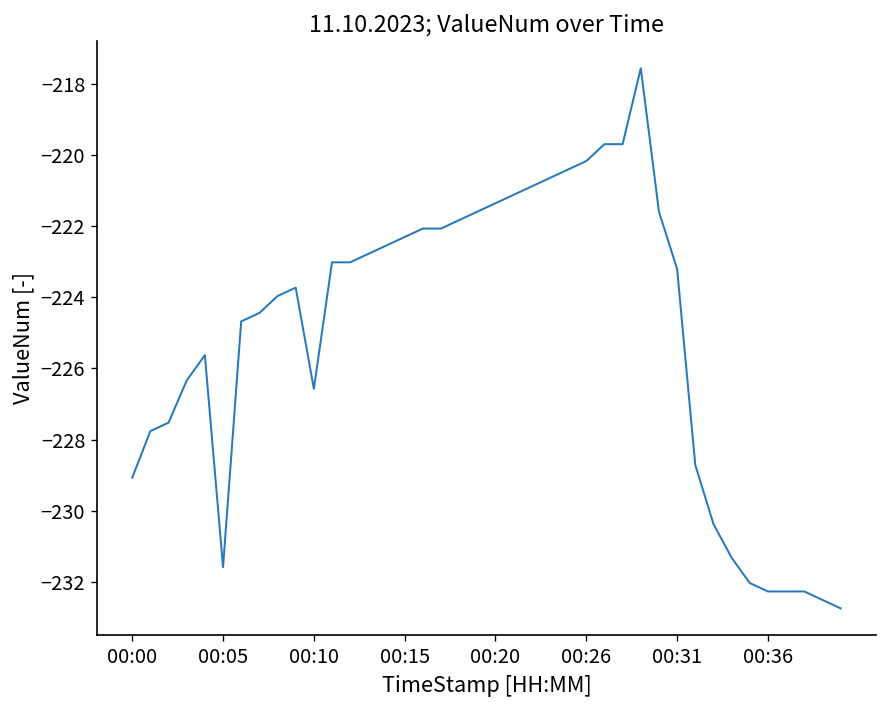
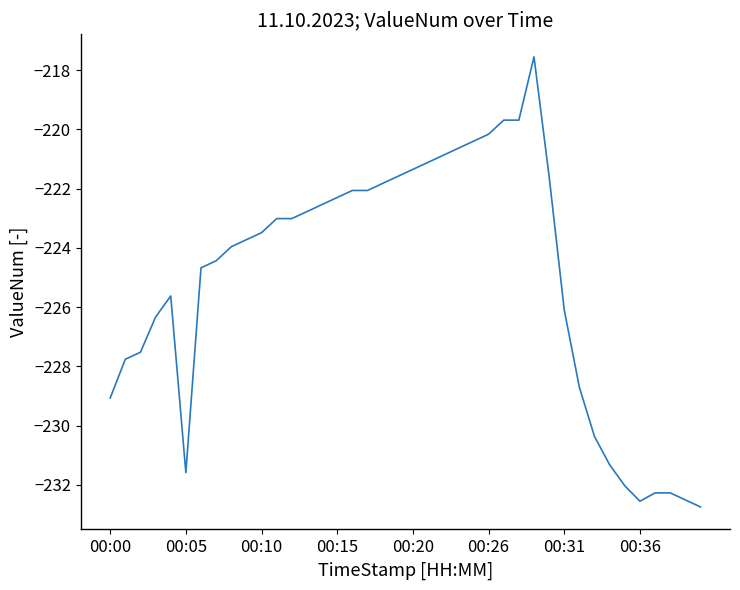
00:10: -226.6 -> -223.5
00:31: -223.2 -> -226.1
00:36: -232.3 -> -232.6
